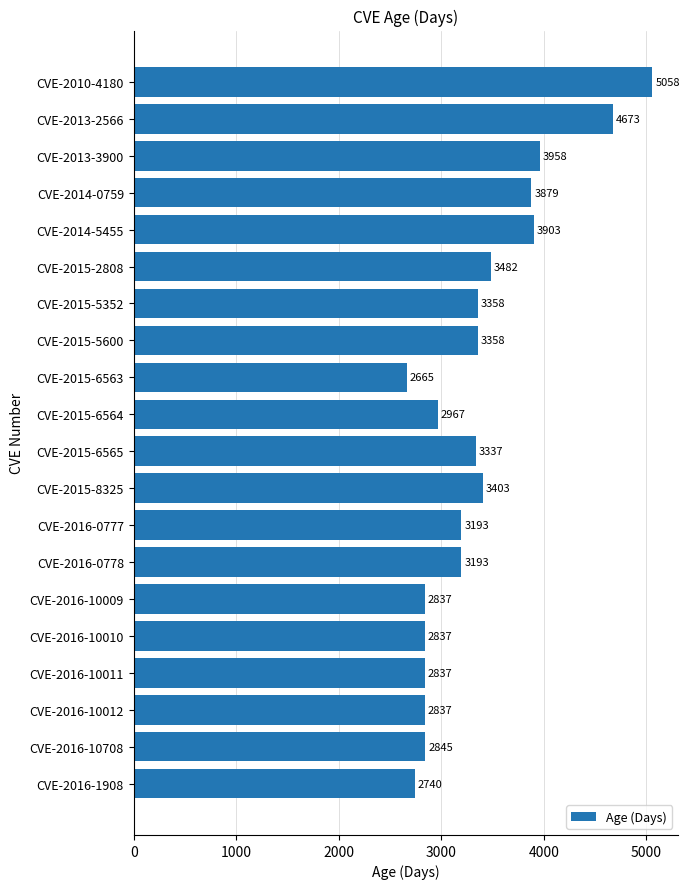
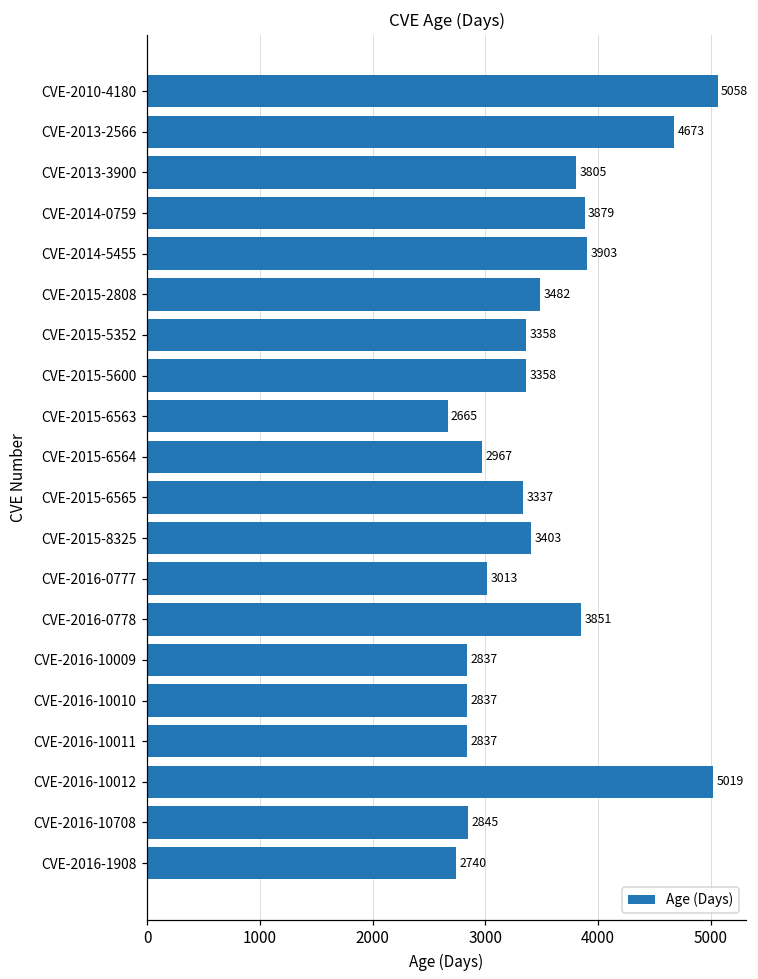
CVE-2013-3900: 3958 -> 3805
CVE-2016-0777: 3193 -> 3013
CVE-2016-0778: 3193 -> 3851
CVE-2016-10012: 2837 -> 5019
